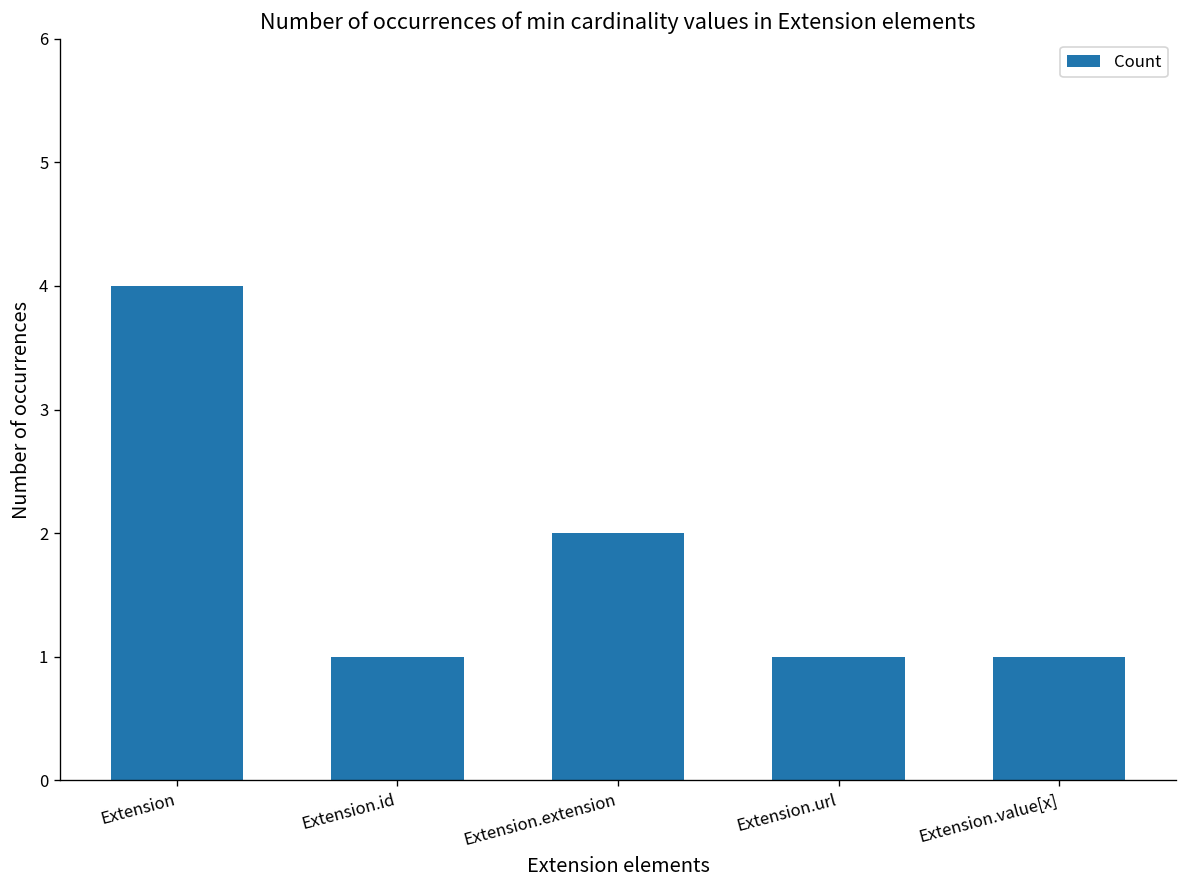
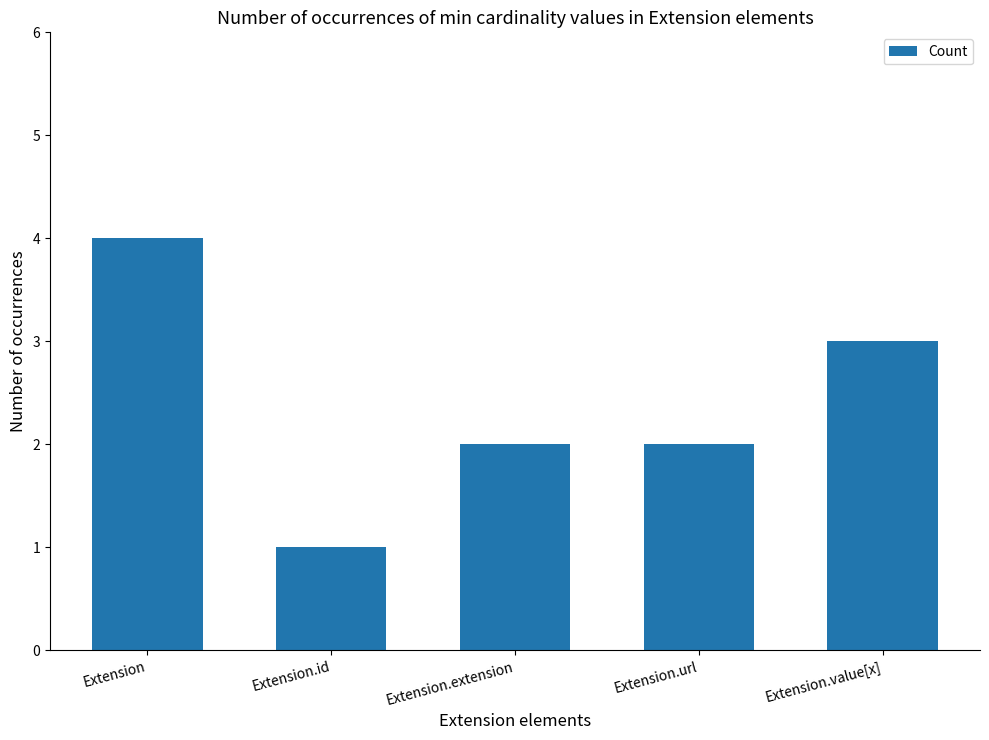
Extension.url: 1 -> 2
Extension.value[x]: 1 -> 3
